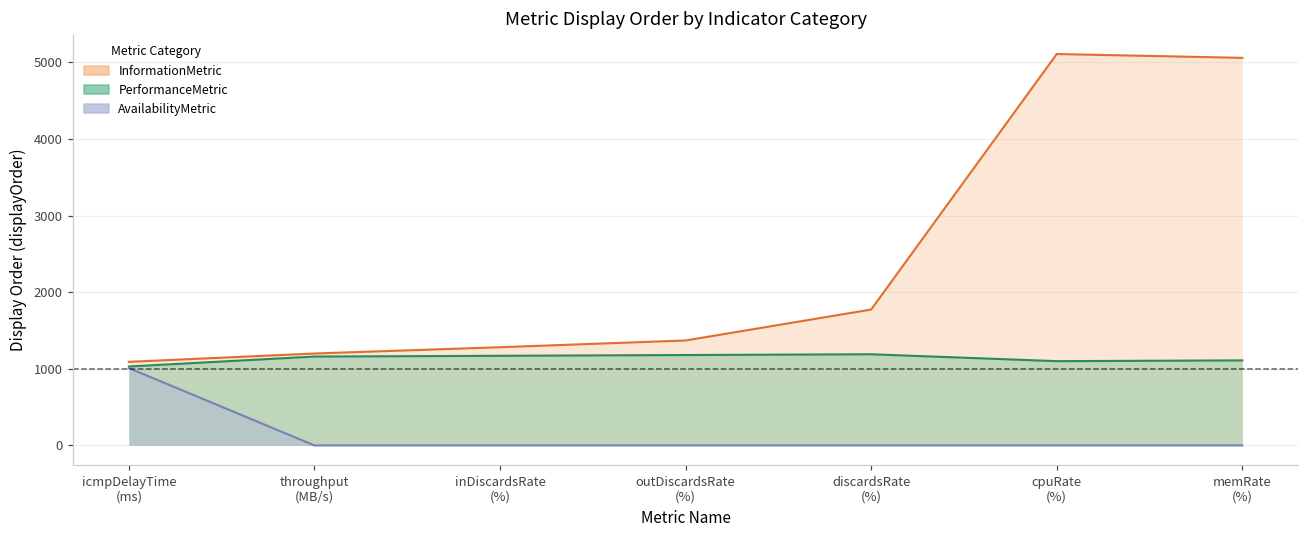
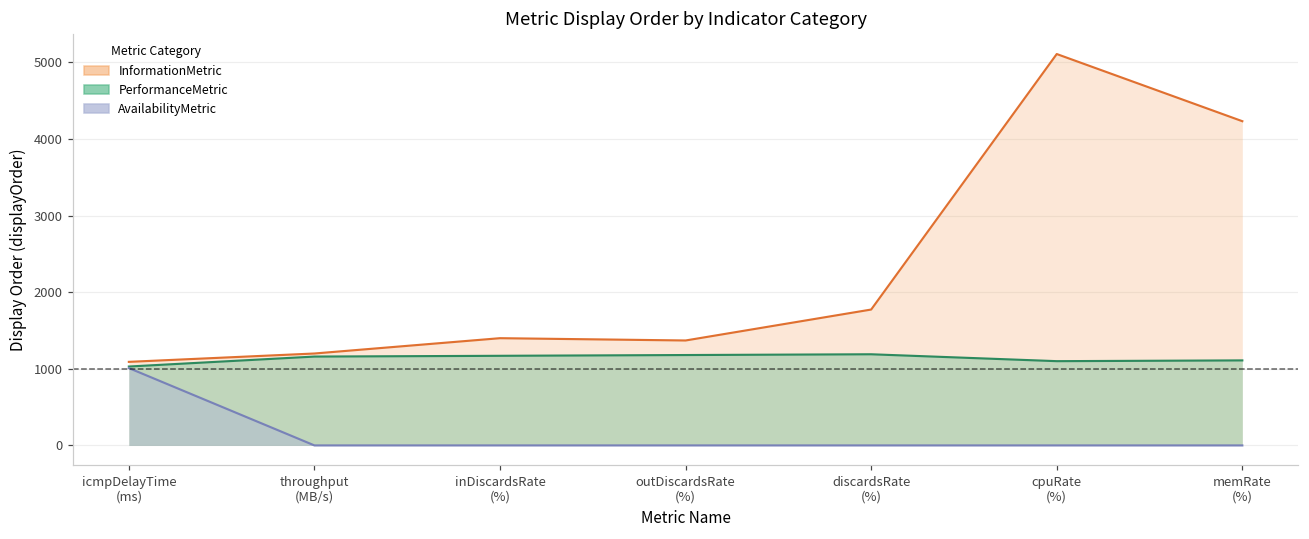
InformationMetric, inDiscardsRate (%): 1300 -> 1400
InformationMetric, memRate (%): 5100 -> 4200
